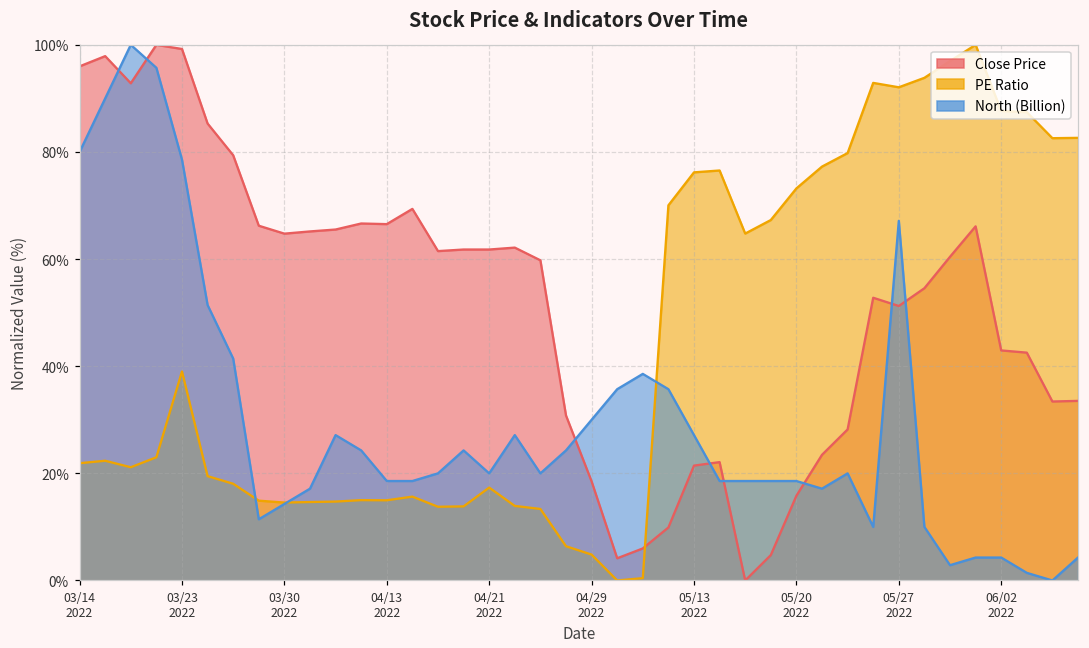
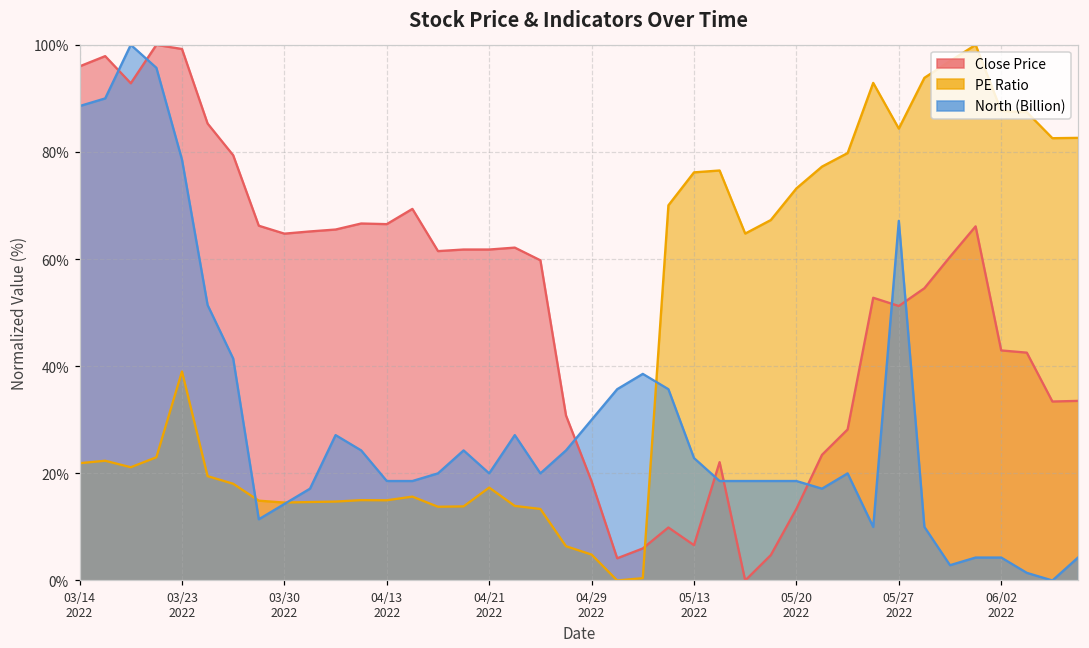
North (Billion), 03/14 2022: 80% -> 89%
Close Price, 05/13 2022: 21% -> 7%
North (Billion), 05/13 2022: 27% -> 23%
Close Price, 05/20 2022: 16% -> 13%
PE Ratio, 05/27 2022: 92% -> 84%
